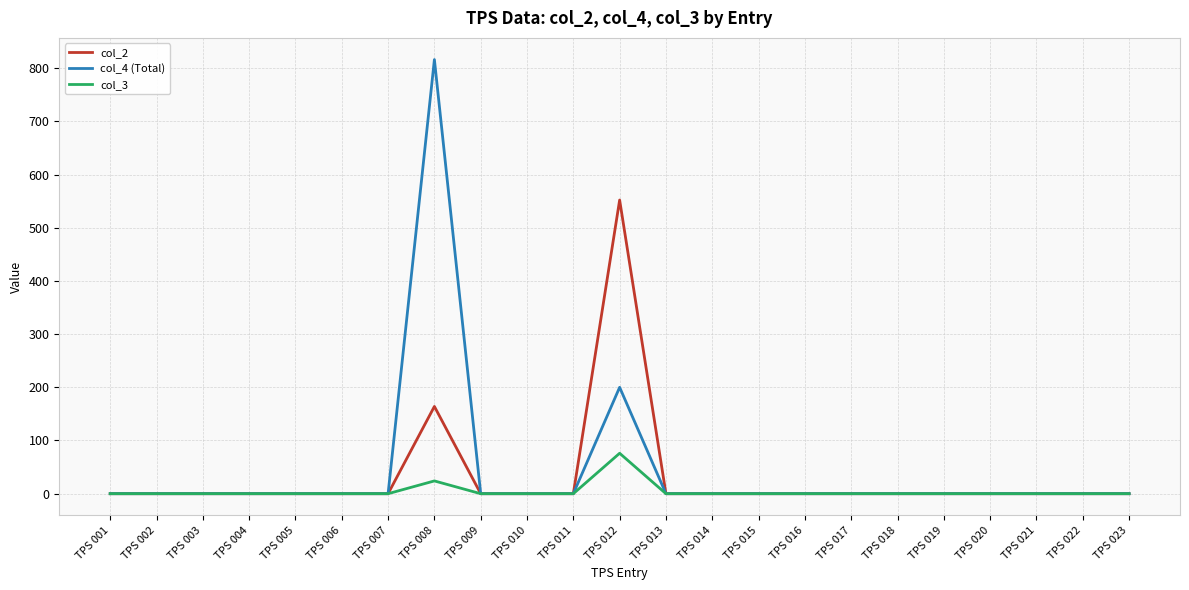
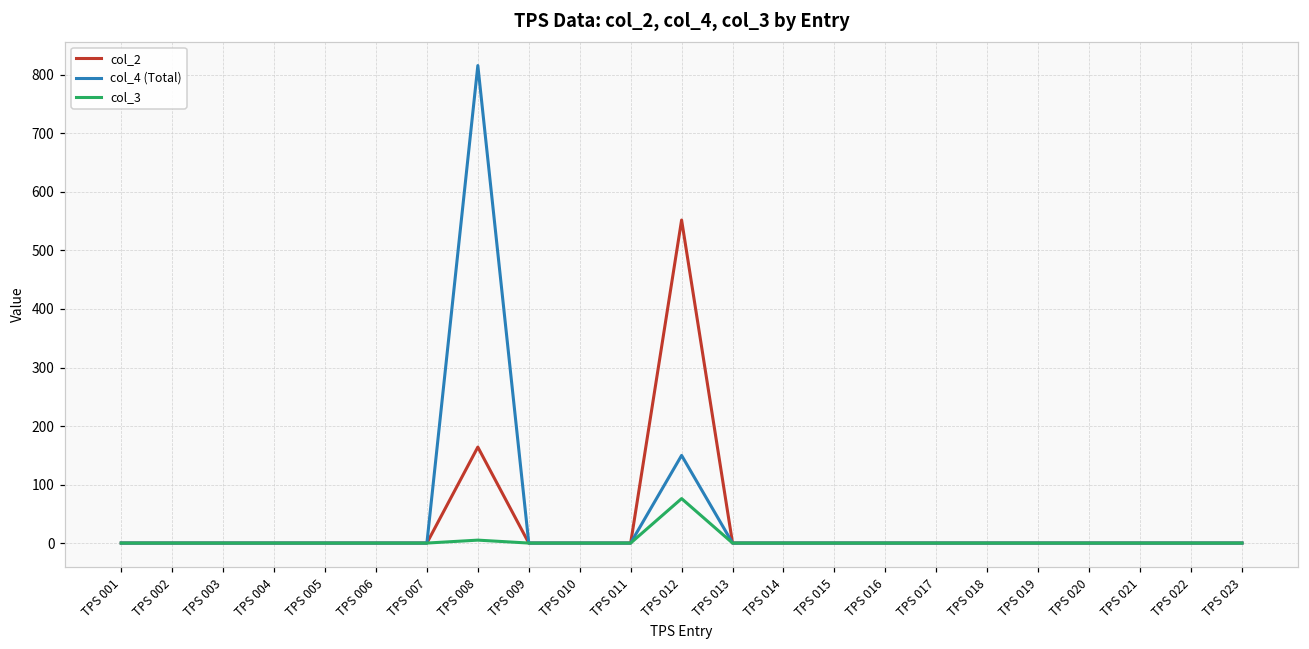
col_3, TPS 008: 20 -> 10
col_4 (Total), TPS 012: 200 -> 150
